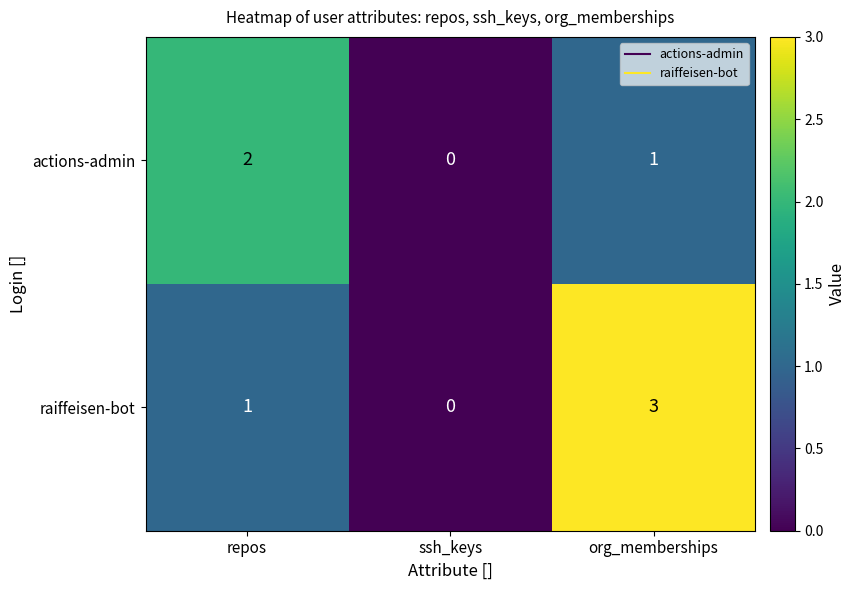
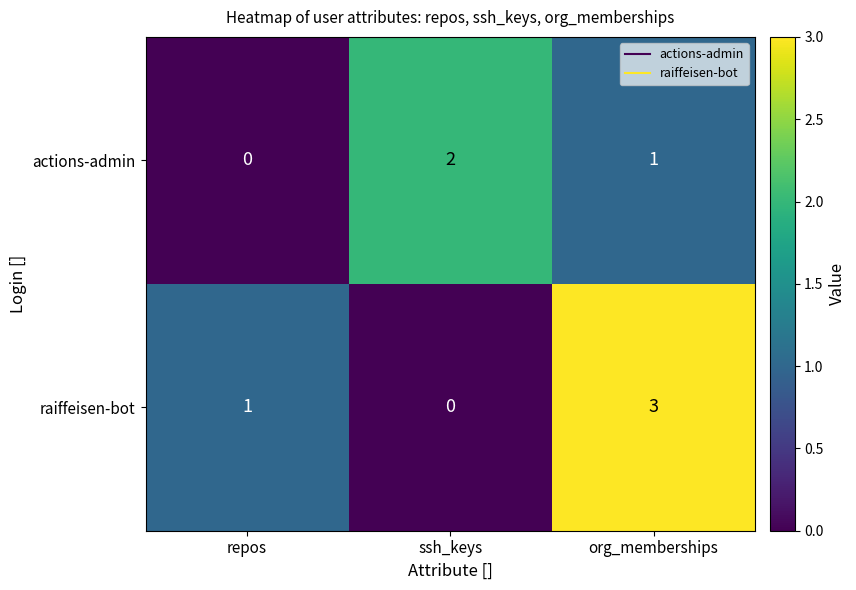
actions-admin, repos: 2 -> 0
actions-admin, ssh_keys: 0 -> 2
